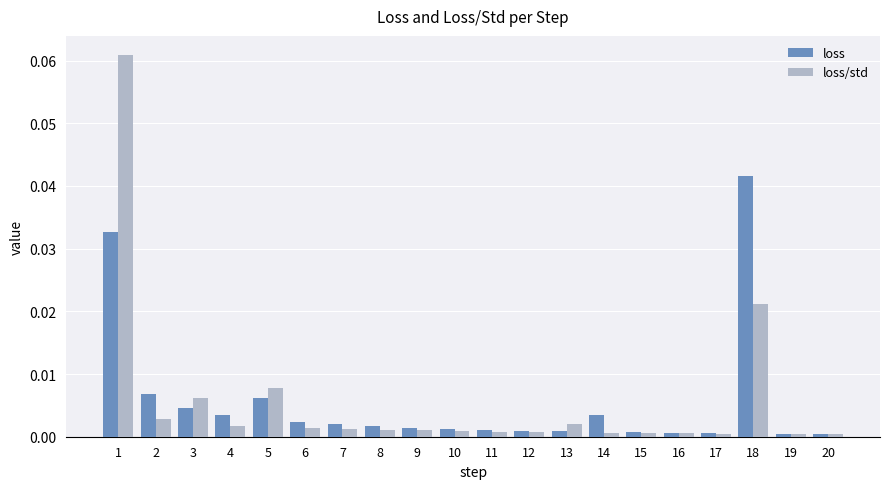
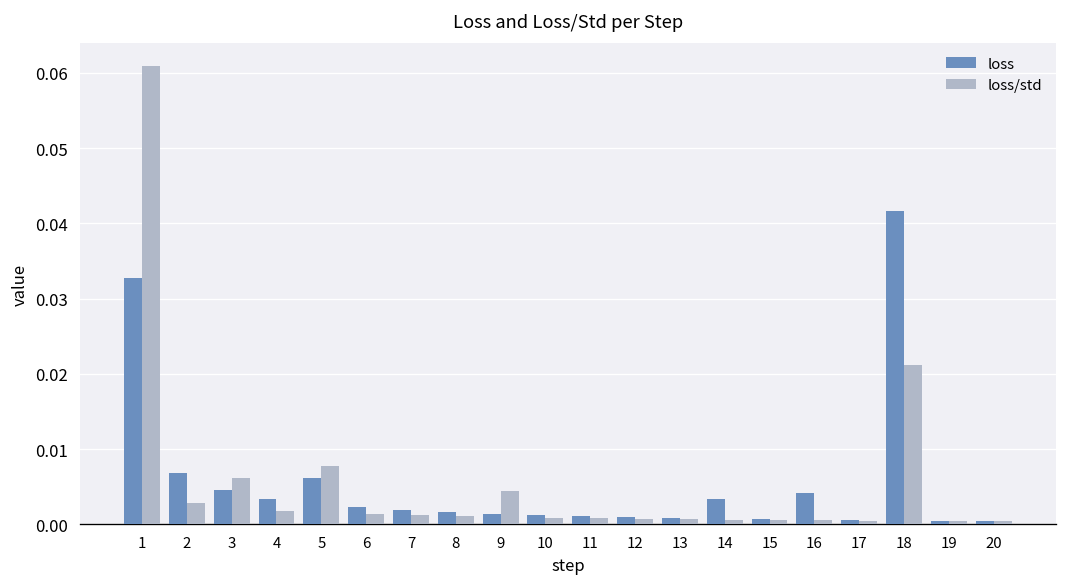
loss/std, 9: 0.001 -> 0.004
loss/std, 13: 0.002 -> 0.001
loss, 16: 0.001 -> 0.004
